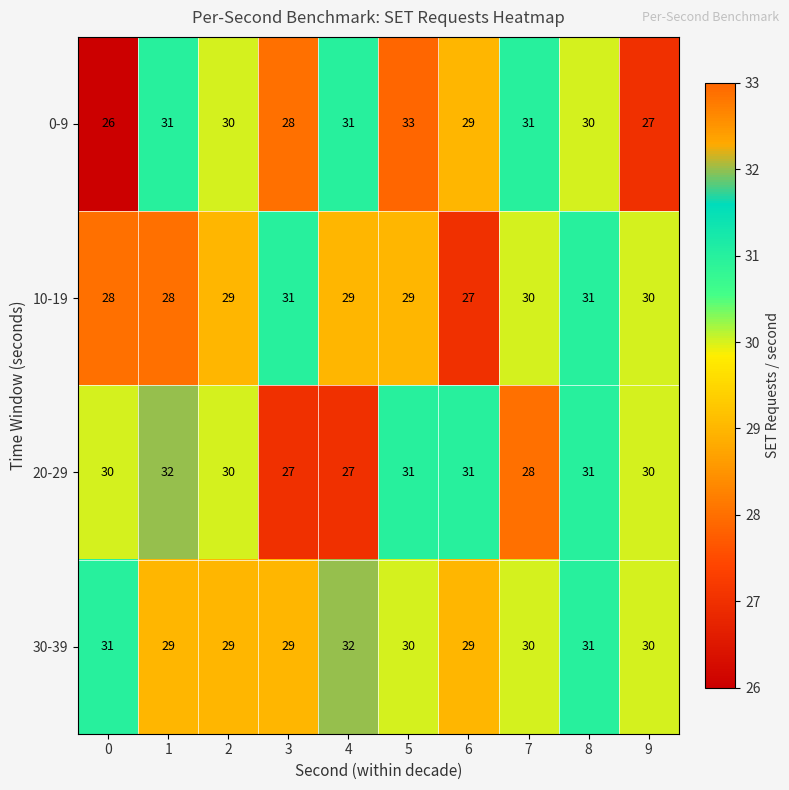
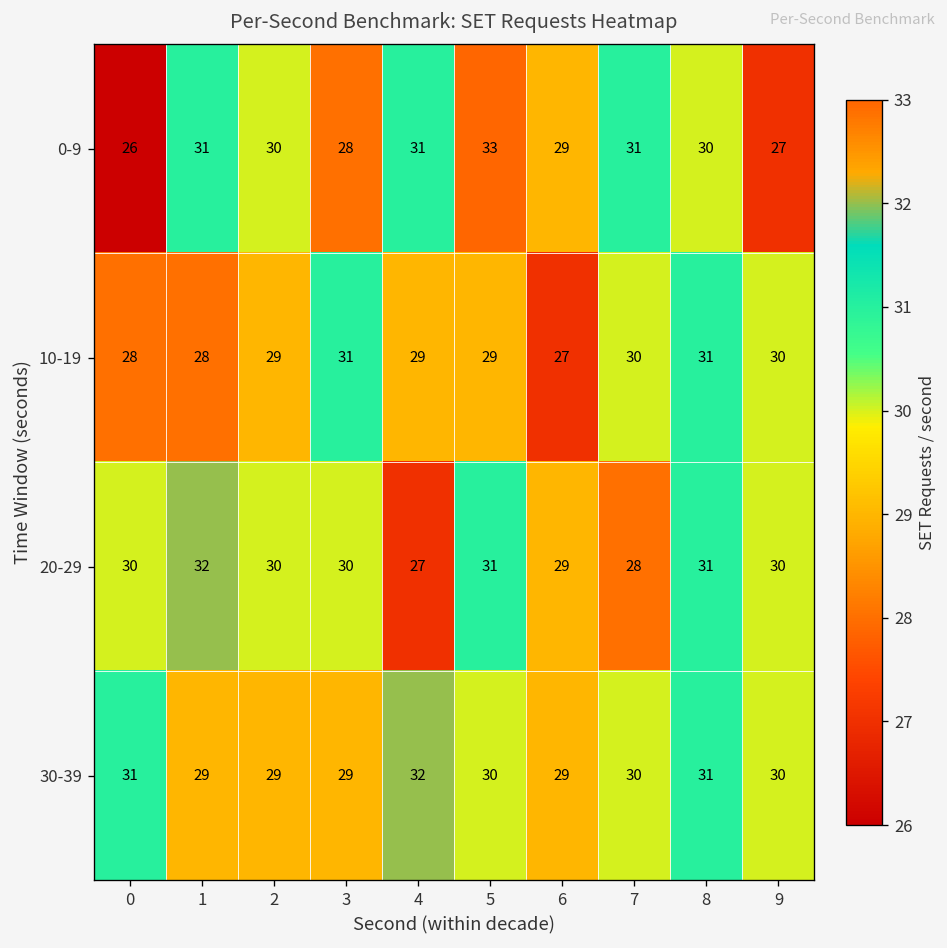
20-29, 3: 27 -> 30
20-29, 6: 31 -> 29
